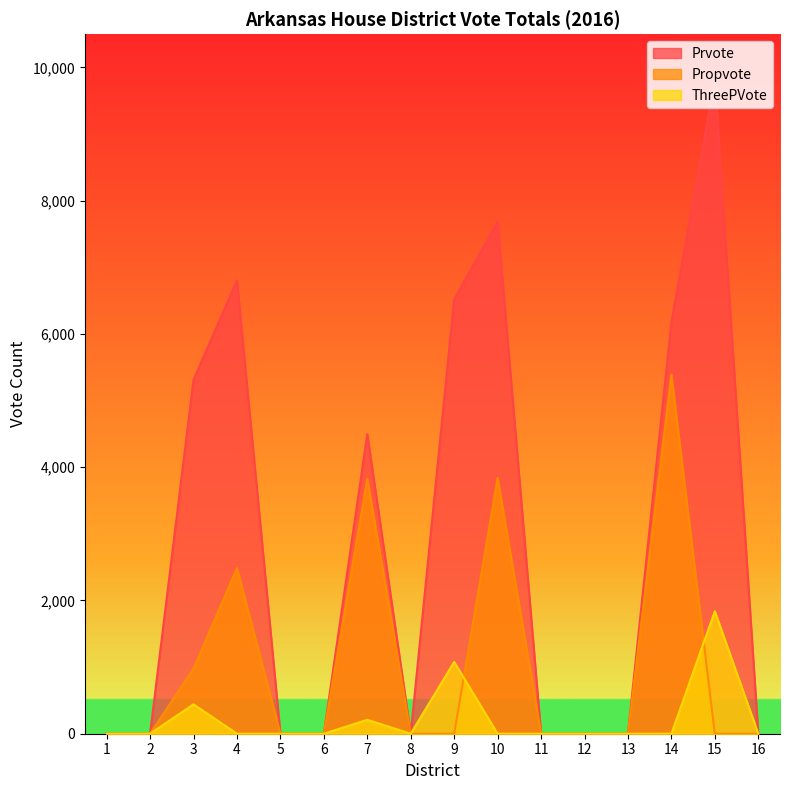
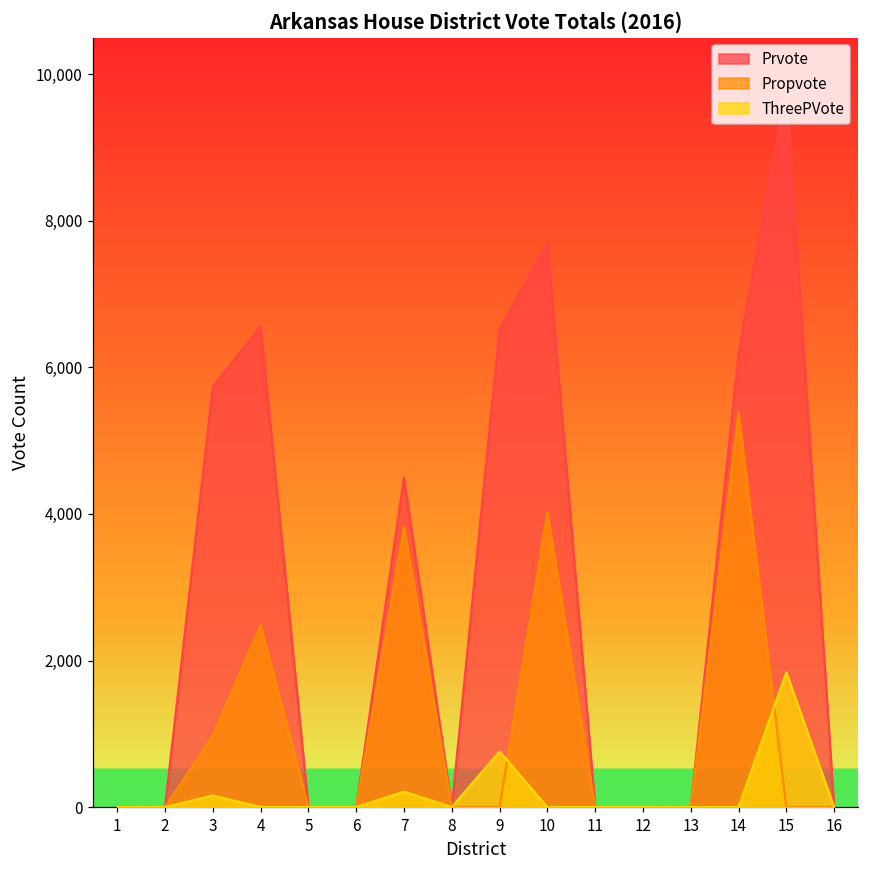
Prvote, 3: 5,300 -> 5,700
ThreePVote, 3: 400 -> 200
Prvote, 4: 6,800 -> 6,600
ThreePVote, 9: 1,100 -> 800
Propvote, 10: 3,800 -> 4,000
